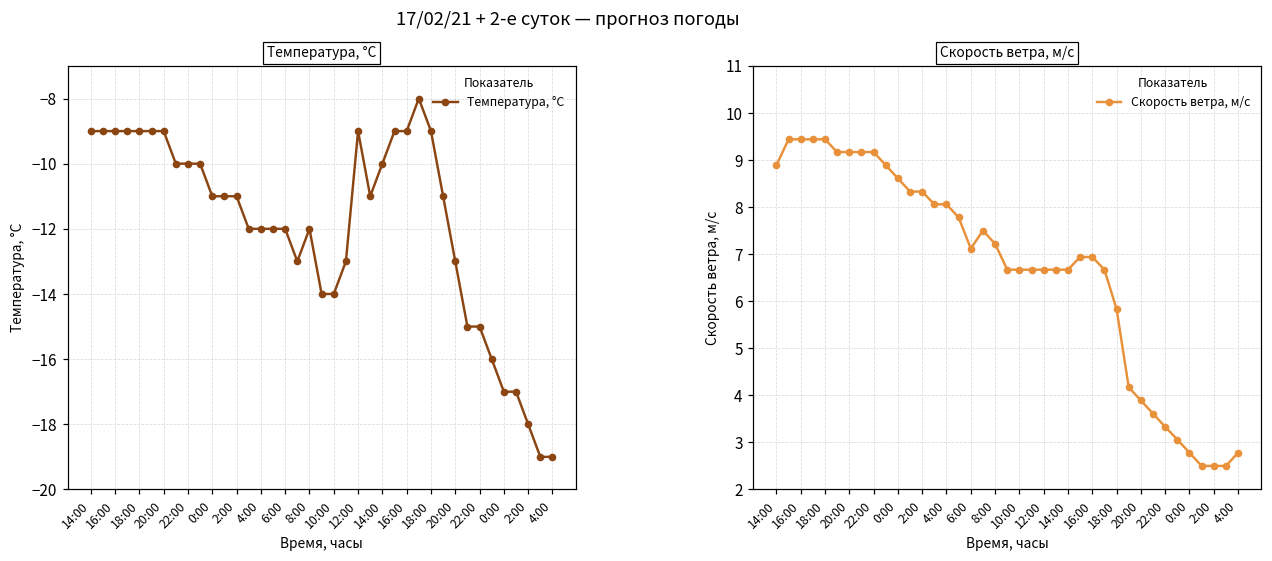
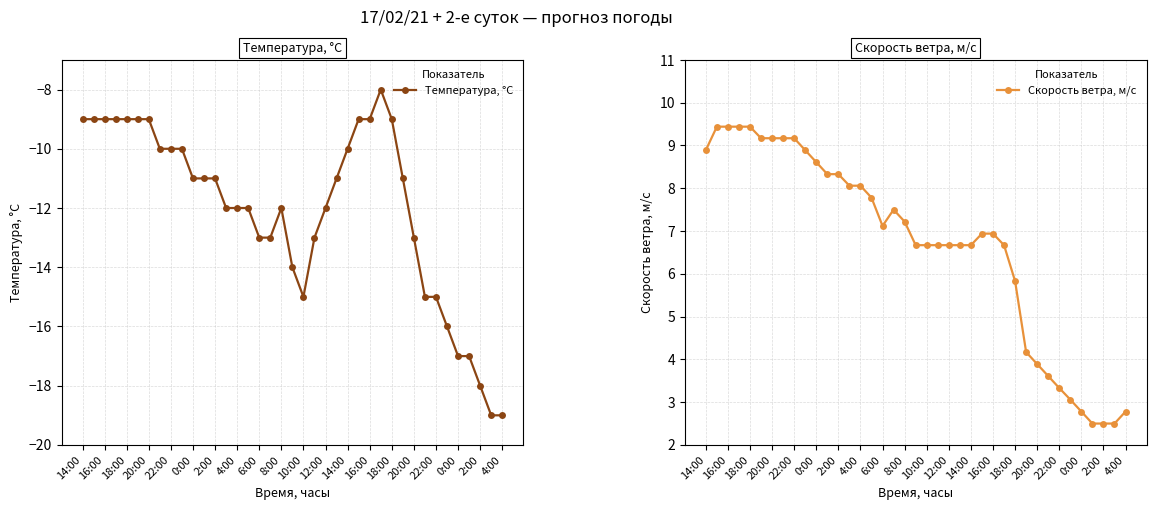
Температура, °C, 6:00: -12 -> -13
Температура, °C, 10:00: -14 -> -15
Температура, °C, 12:00: -9 -> -12
